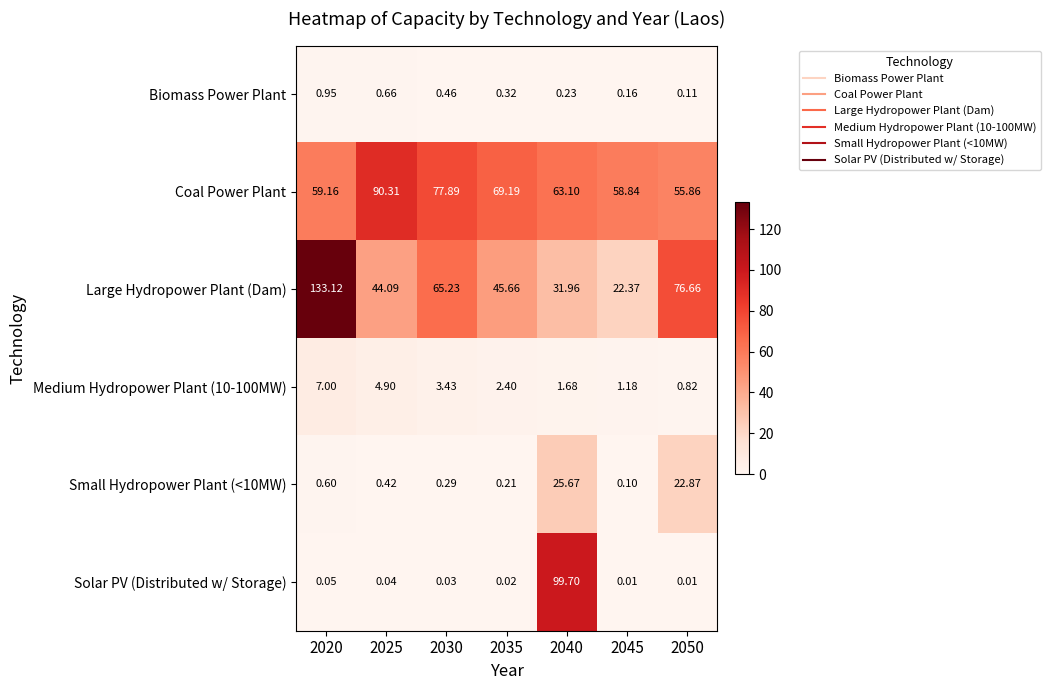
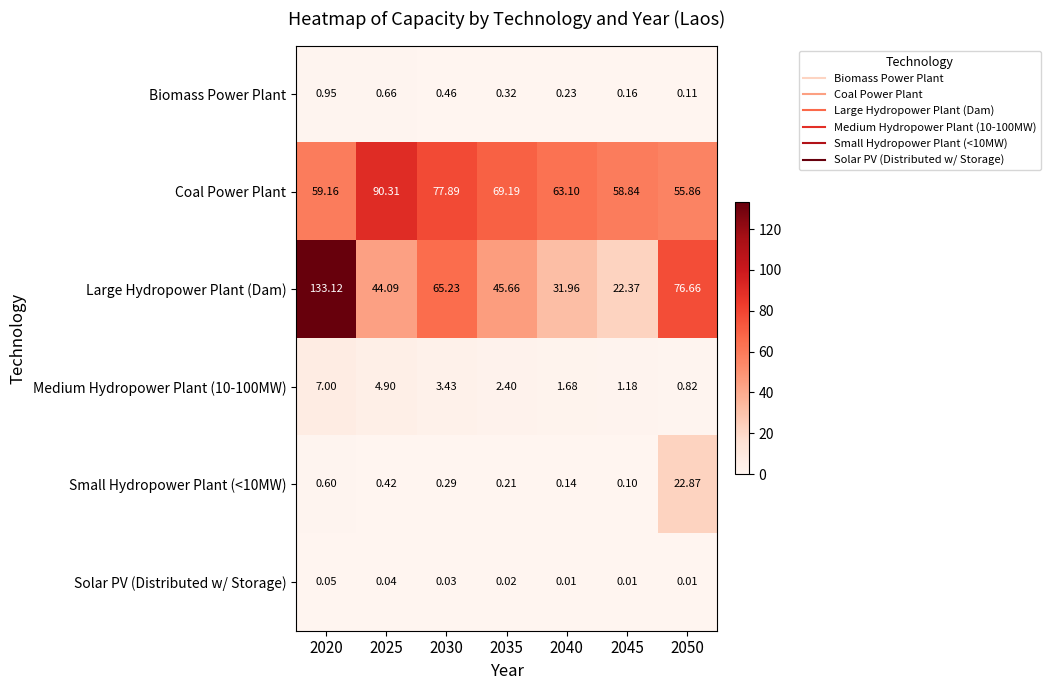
Small Hydropower Plant (<10MW), 2040: 25.67 -> 0.14
Solar PV (Distributed w/ Storage), 2040: 99.70 -> 0.01
